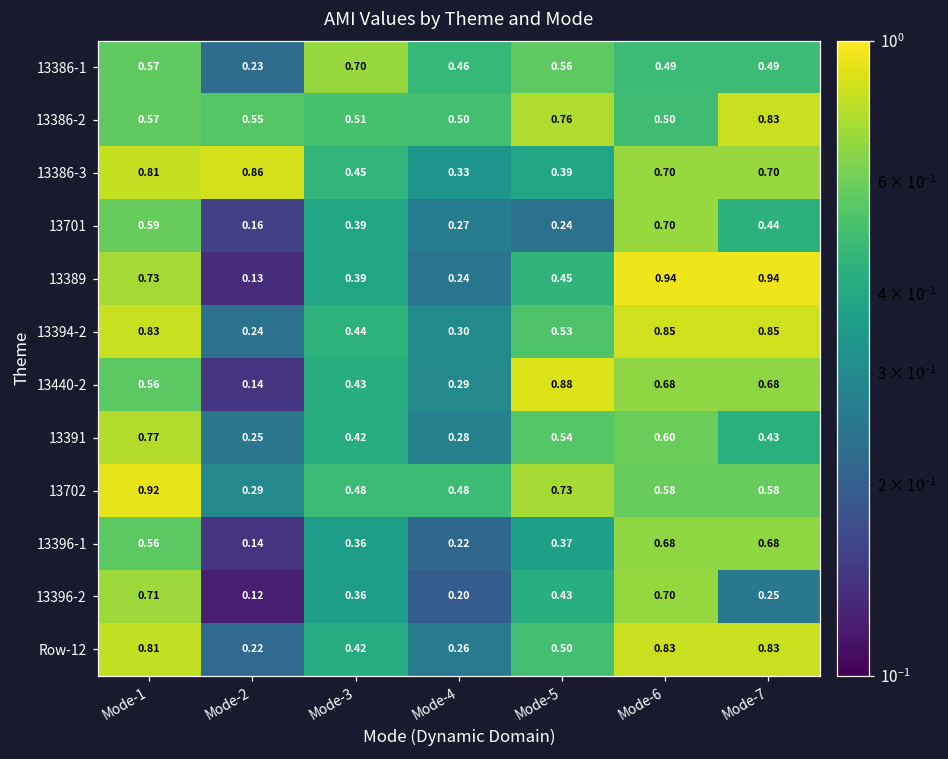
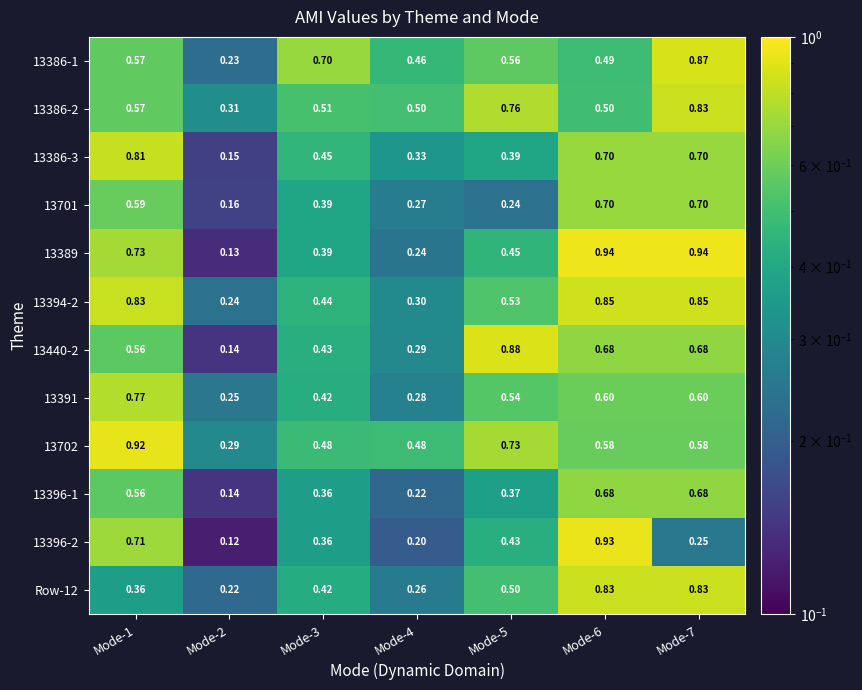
13386-1, Mode-7: 0.49 -> 0.87
13386-2, Mode-2: 0.55 -> 0.31
13386-3, Mode-2: 0.86 -> 0.15
13701, Mode-7: 0.44 -> 0.70
13391, Mode-7: 0.43 -> 0.60
13396-2, Mode-6: 0.70 -> 0.93
Row-12, Mode-1: 0.81 -> 0.36
